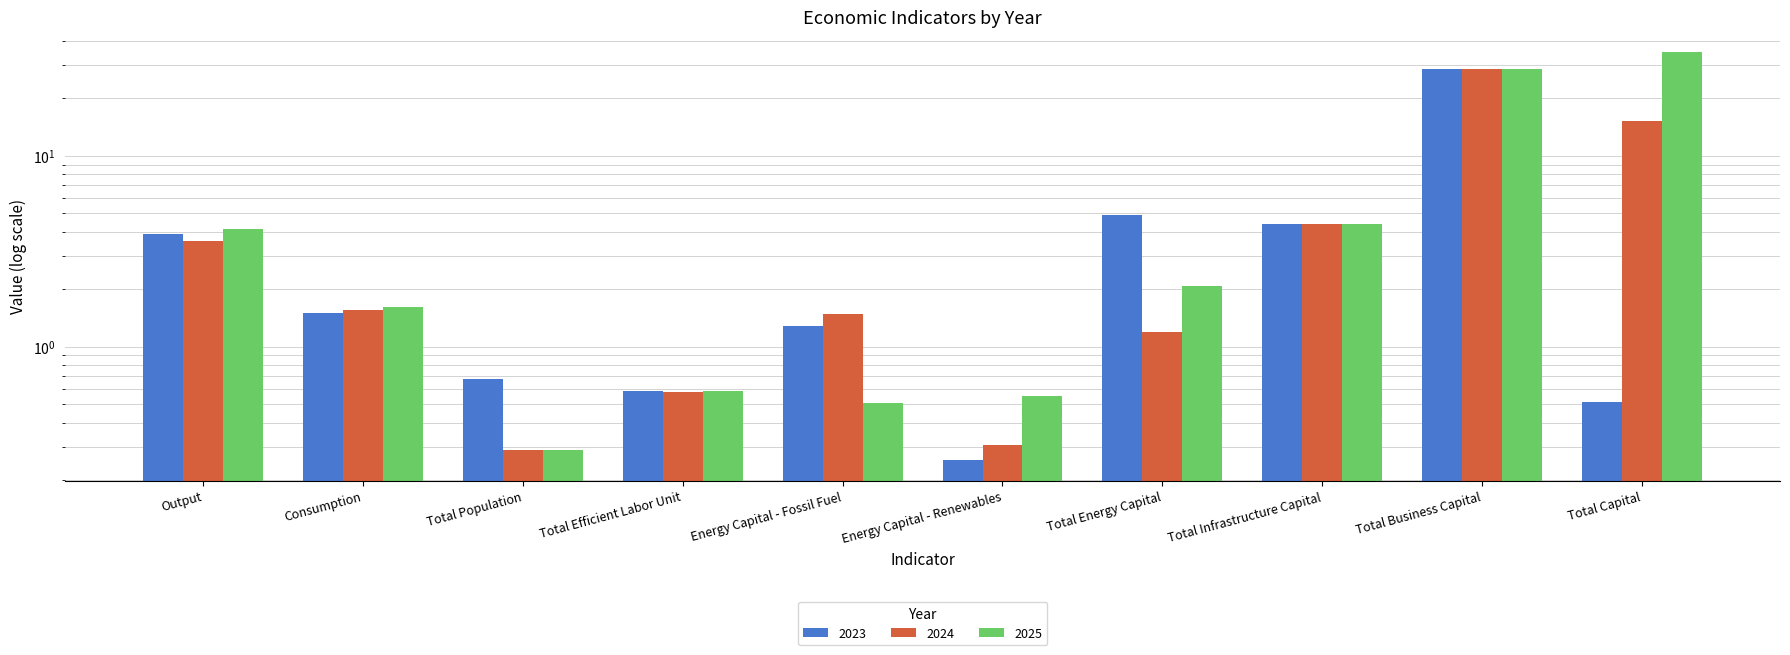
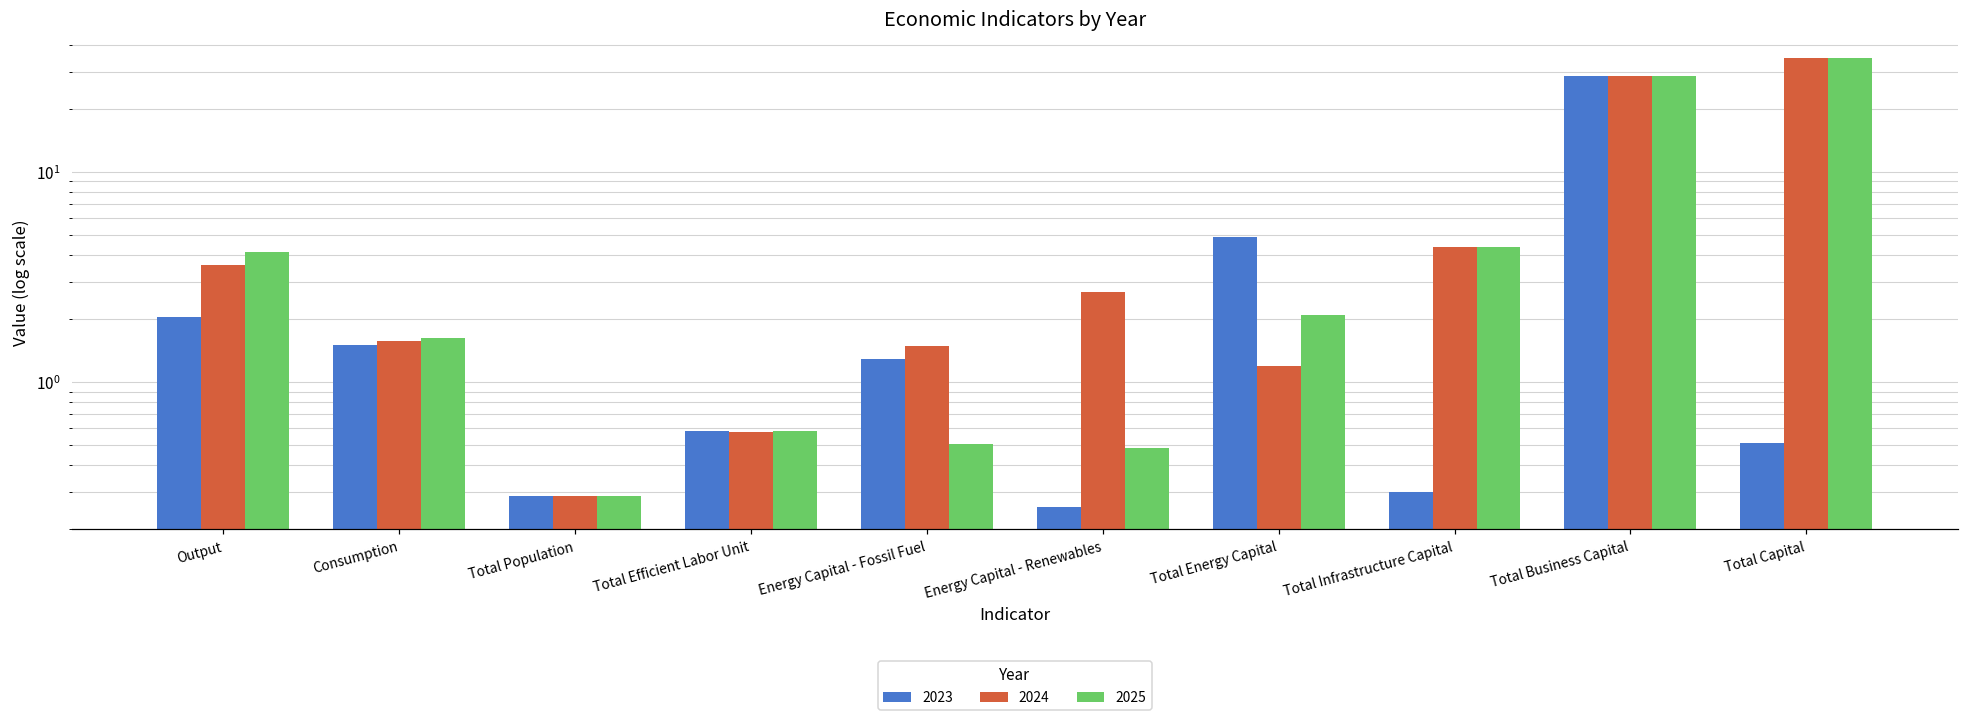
2023, Output: 3.9 -> 2.0
2023, Total Population: 0.68 -> 0.29
2024, Energy Capital - Renewables: 0.31 -> 2.7
2025, Energy Capital - Renewables: 0.55 -> 0.48
2023, Total Infrastructure Capital: 4.4 -> 0.3
2024, Total Capital: 15 -> 35
